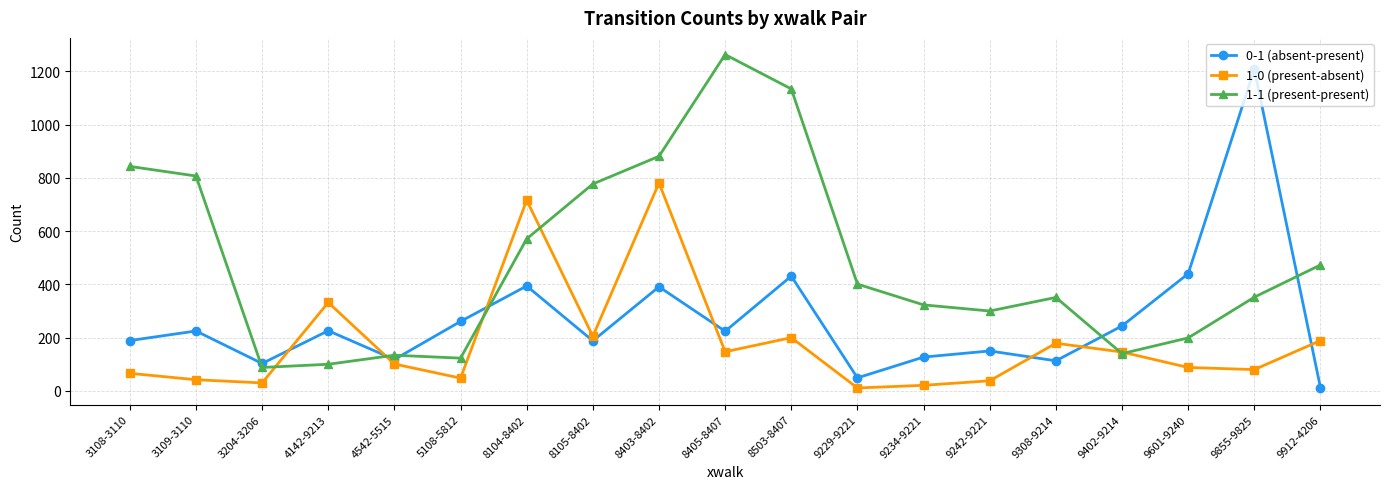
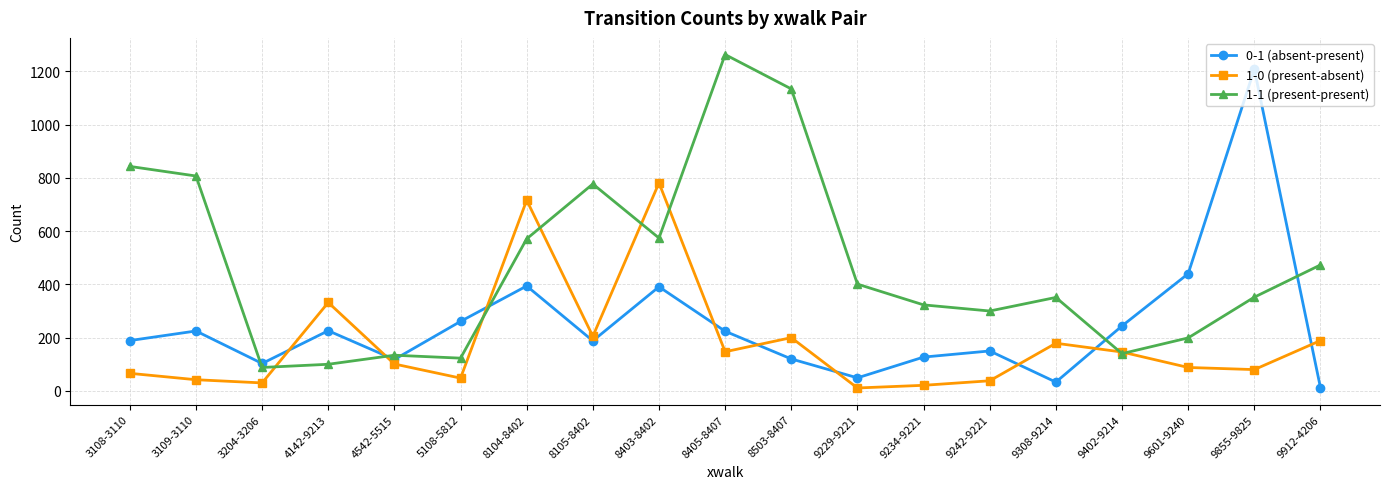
1-1 (present-present), 8403-8402: 880 -> 570
0-1 (absent-present), 8503-8407: 430 -> 120
0-1 (absent-present), 9308-9214: 110 -> 30
